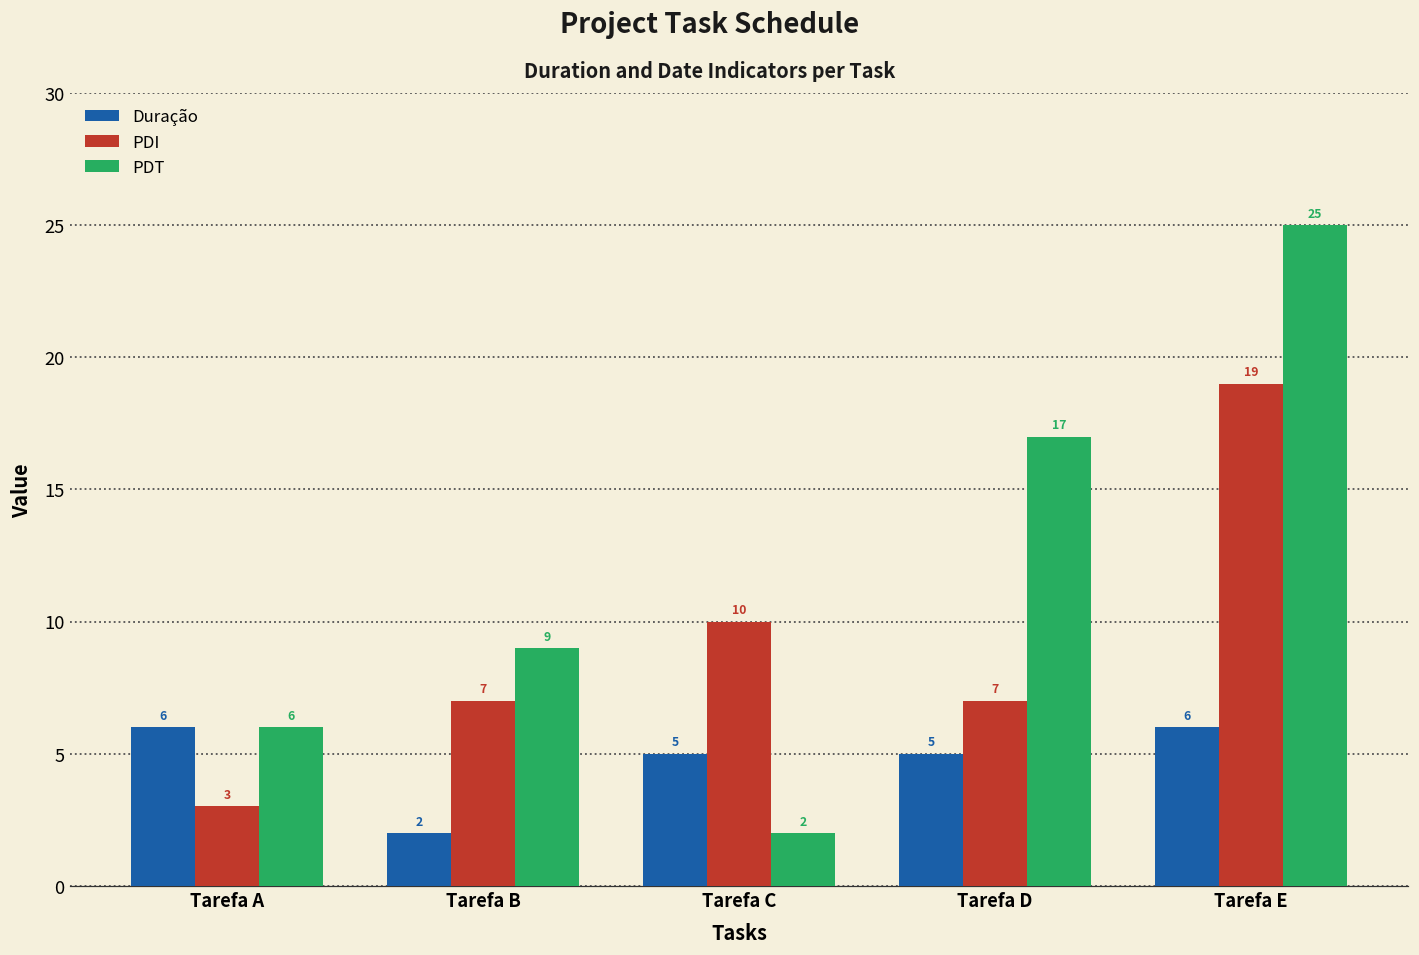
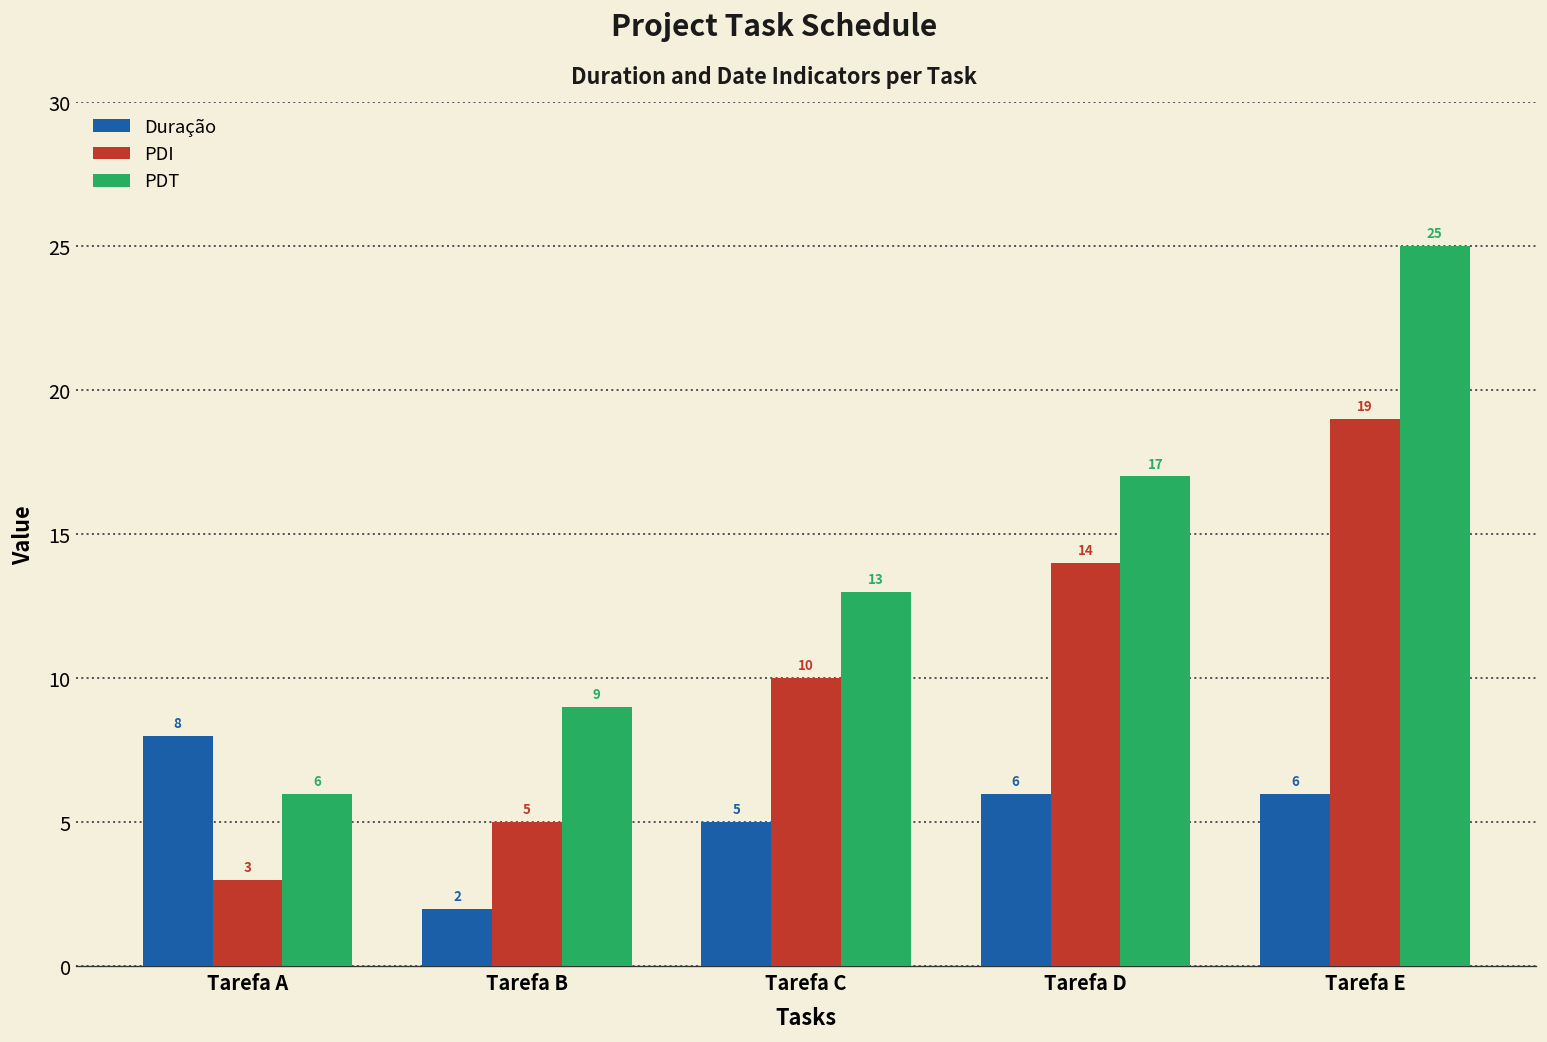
Duração, Tarefa A: 6 -> 8
PDI, Tarefa B: 7 -> 5
PDT, Tarefa C: 2 -> 13
Duração, Tarefa D: 5 -> 6
PDI, Tarefa D: 7 -> 14
